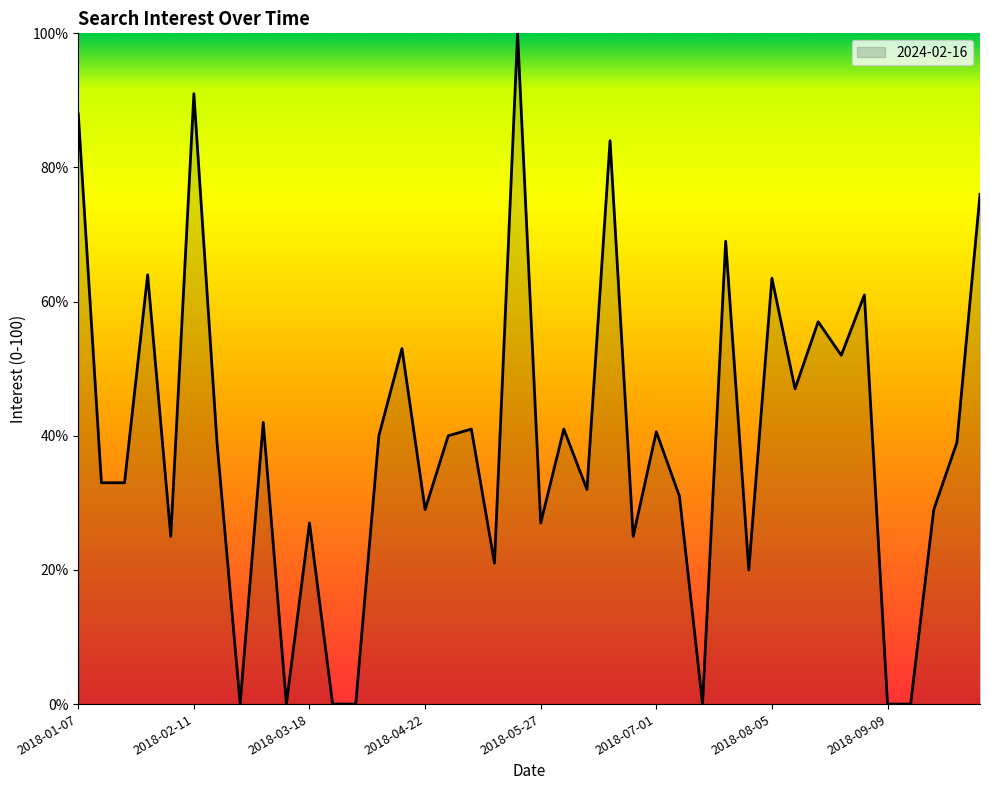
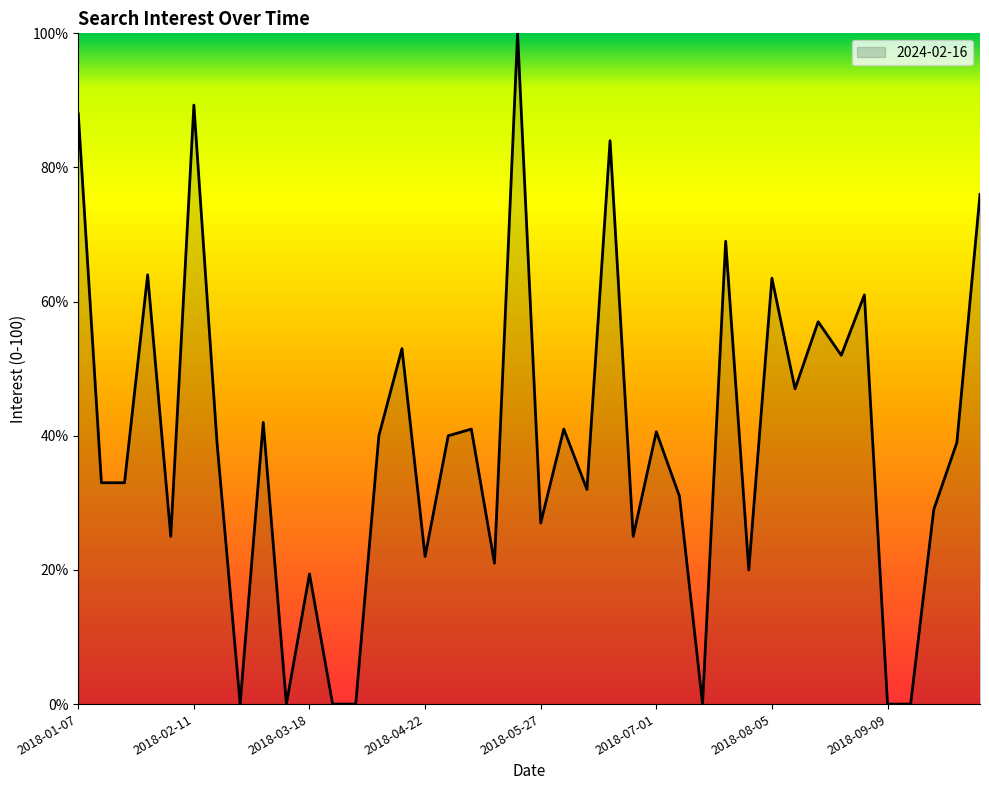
2018-02-11: 91% -> 89%
2018-03-18: 27% -> 19%
2018-04-22: 29% -> 22%
